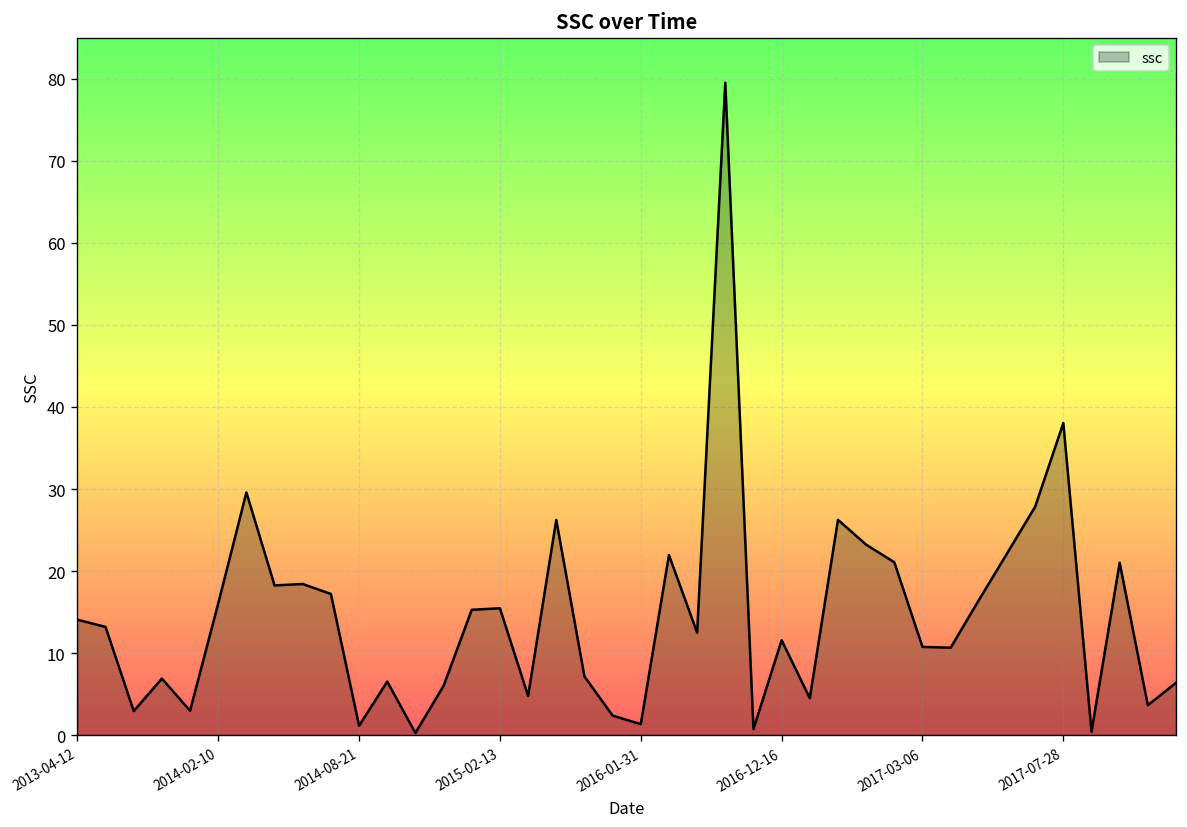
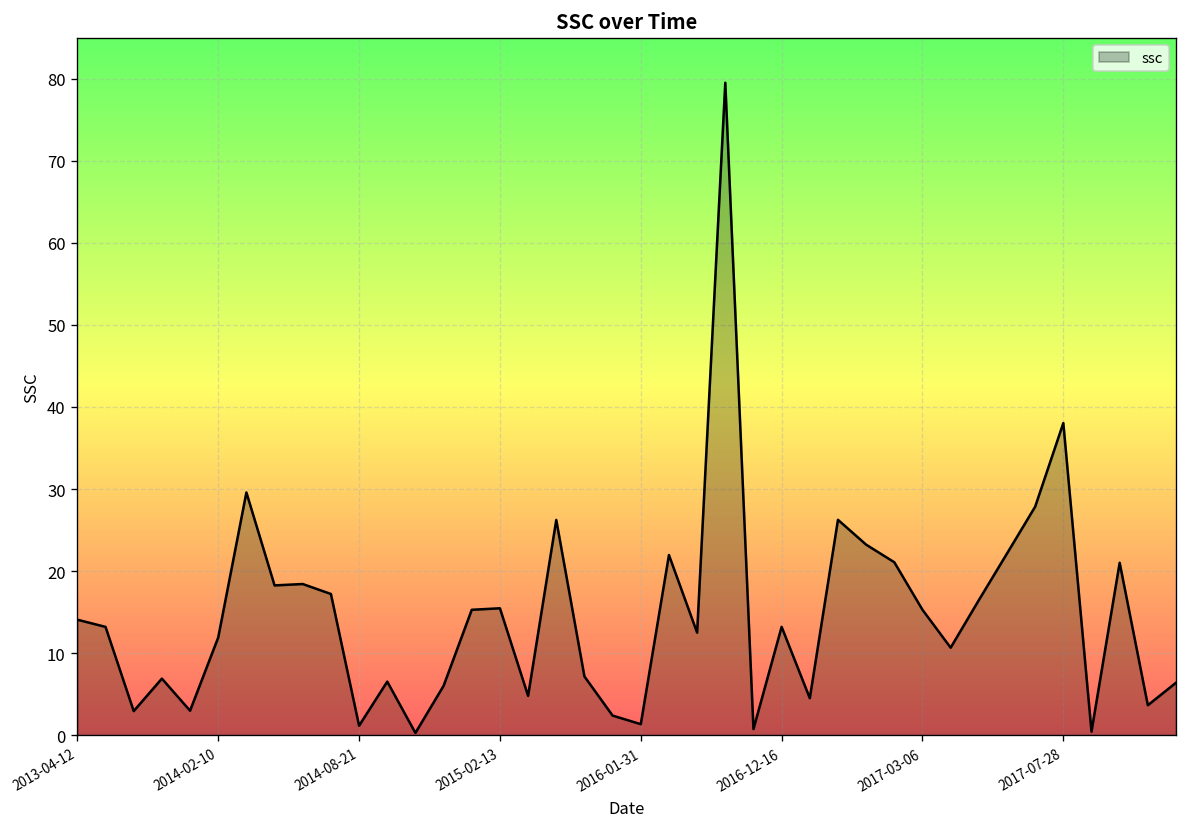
2014-02-10: 16 -> 12
2016-12-16: 12 -> 13
2017-03-06: 11 -> 15
